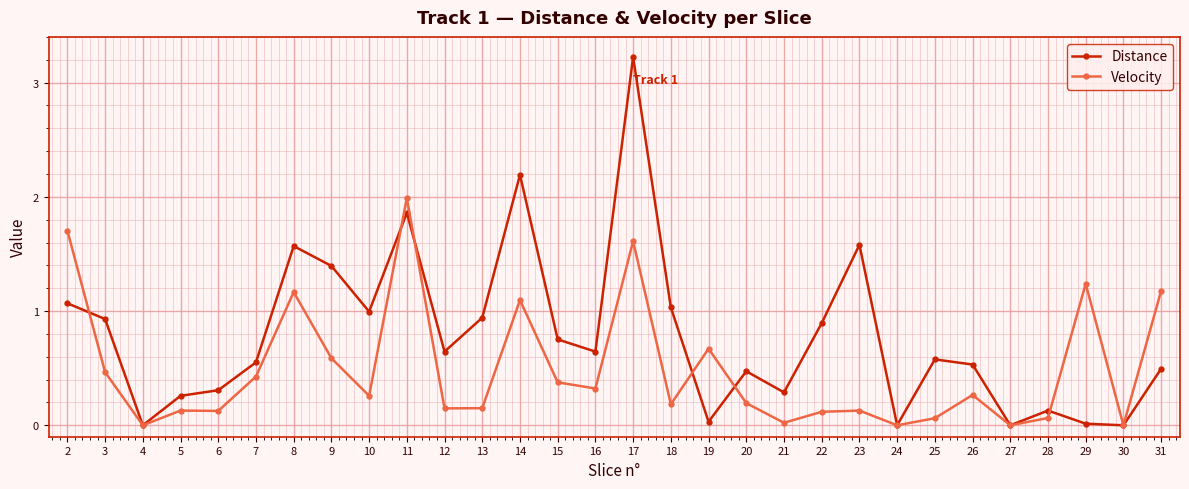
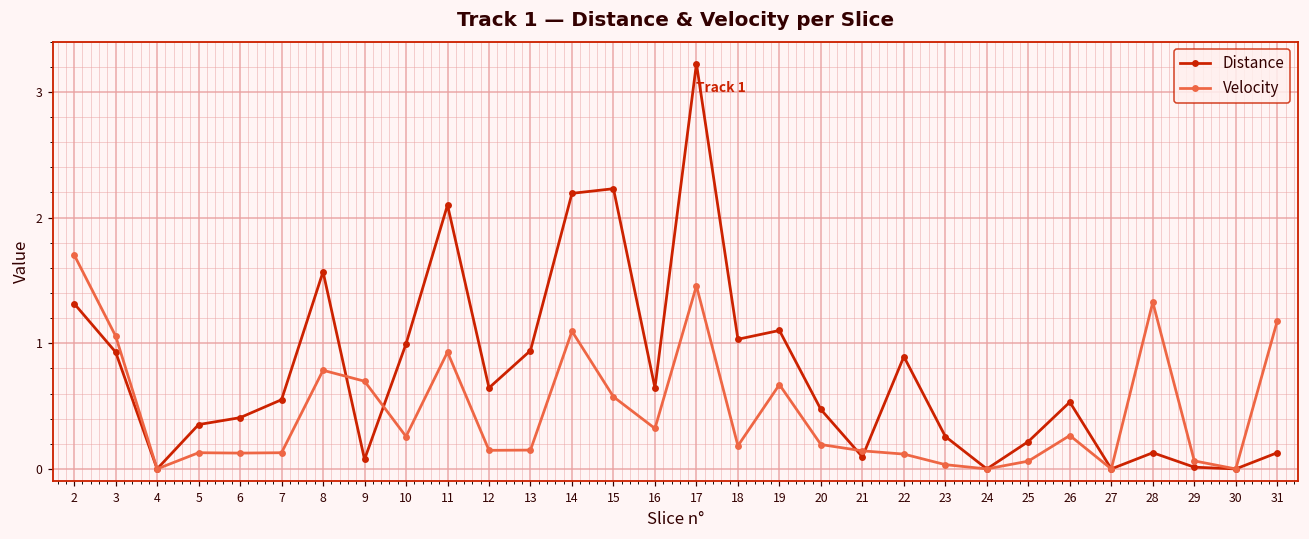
Distance, 2: 1.07 -> 1.32
Velocity, 3: 0.47 -> 1.06
Distance, 5: 0.26 -> 0.35
Distance, 6: 0.31 -> 0.41
Velocity, 7: 0.43 -> 0.13
Velocity, 8: 1.17 -> 0.79
Distance, 9: 1.40 -> 0.08
Velocity, 9: 0.59 -> 0.70
Distance, 11: 1.86 -> 2.10
Velocity, 11: 1.99 -> 0.93
Distance, 15: 0.75 -> 2.23
Velocity, 15: 0.38 -> 0.57
Velocity, 17: 1.61 -> 1.46
Distance, 19: 0.03 -> 1.10
Distance, 21: 0.29 -> 0.10
Velocity, 21: 0.02 -> 0.14
Distance, 23: 1.58 -> 0.26
Velocity, 23: 0.13 -> 0.03
Distance, 25: 0.58 -> 0.22
Velocity, 28: 0.06 -> 1.33
Velocity, 29: 1.24 -> 0.06
Distance, 31: 0.50 -> 0.13
